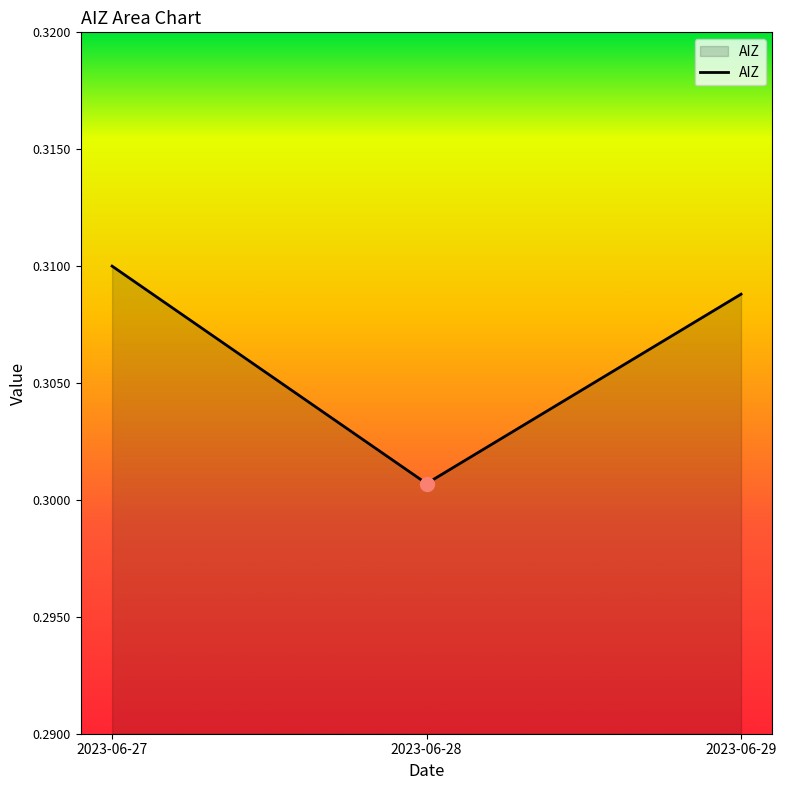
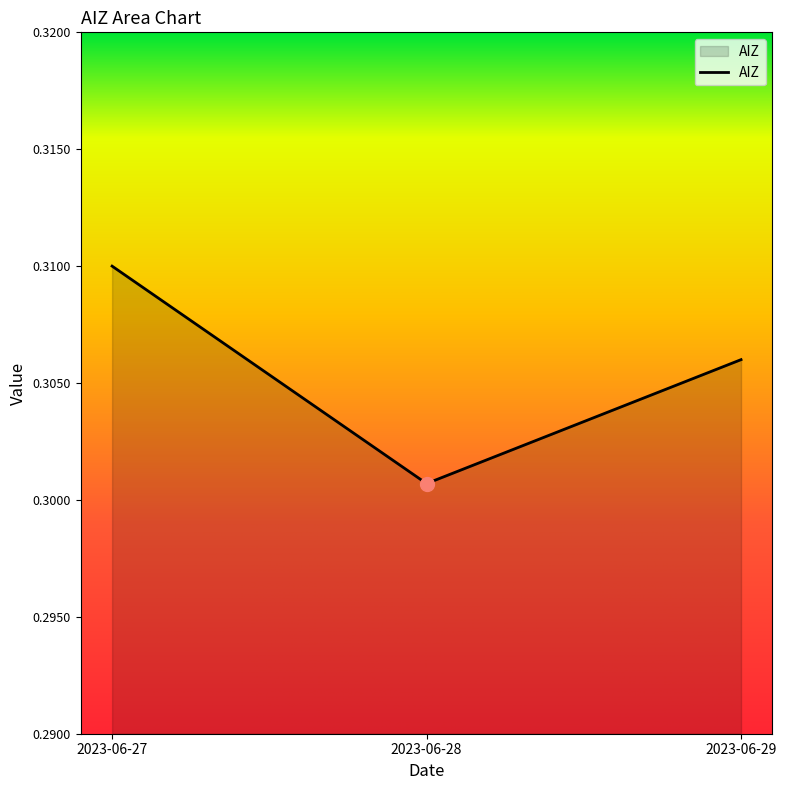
AIZ, 2023-06-29: 0.3088 -> 0.3060
